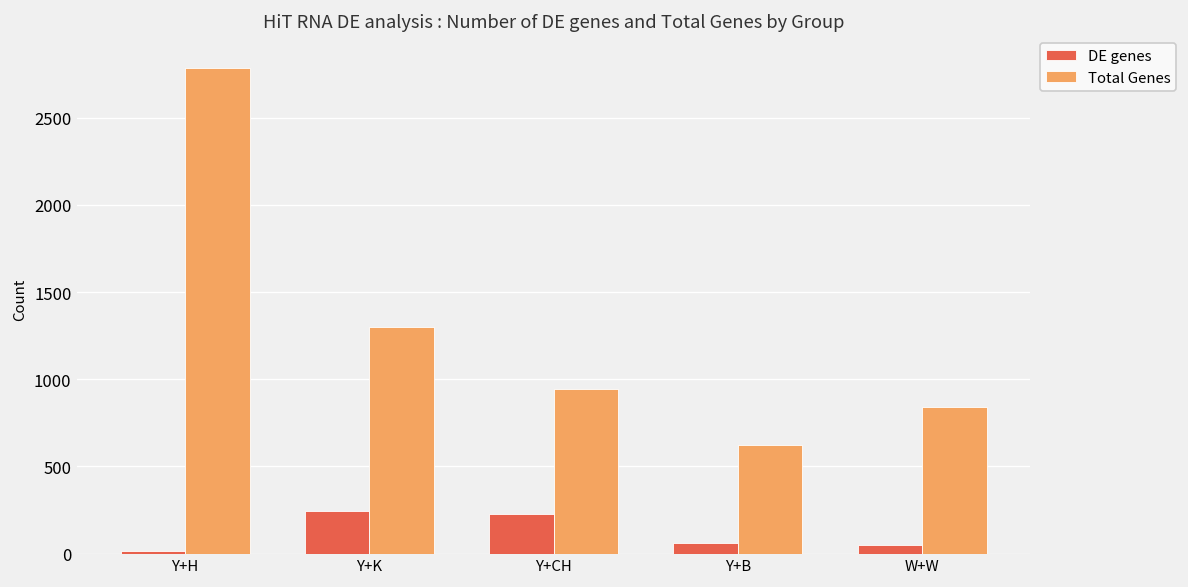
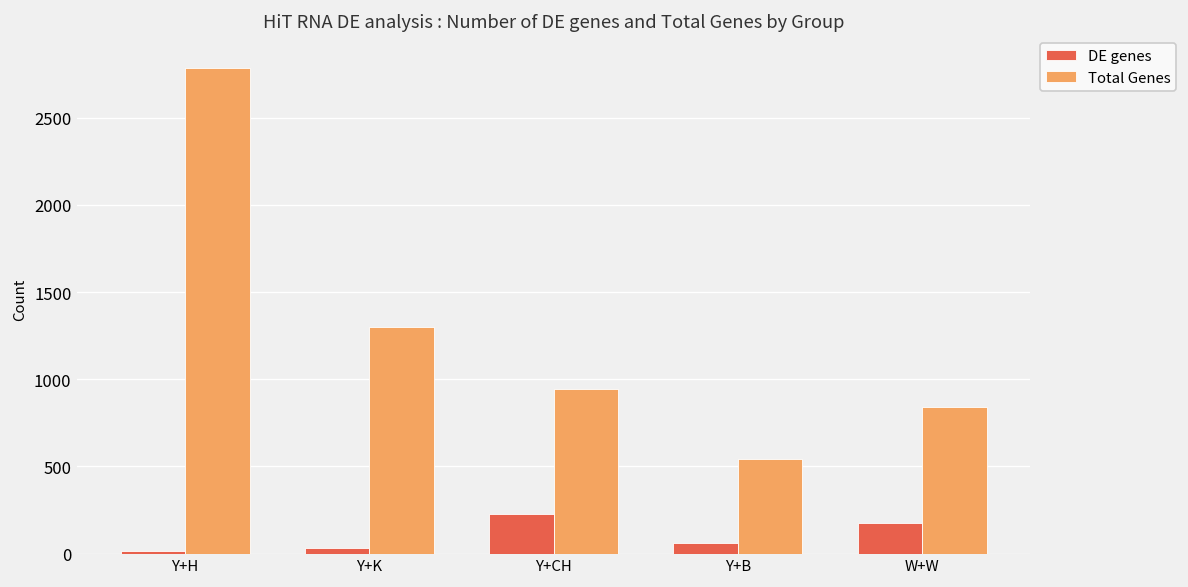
DE genes, Y+K: 250 -> 30
Total Genes, Y+B: 620 -> 540
DE genes, W+W: 50 -> 180
